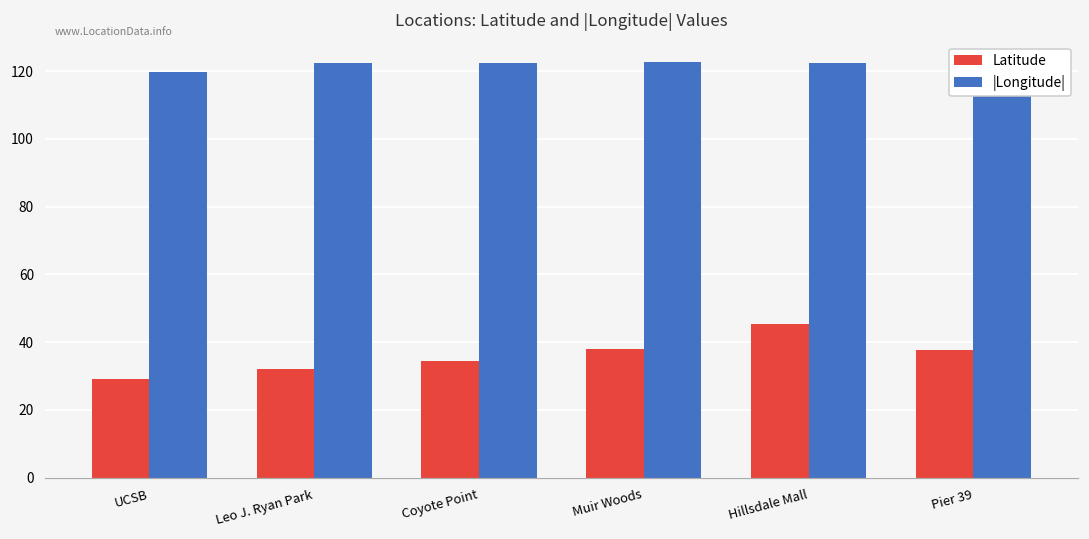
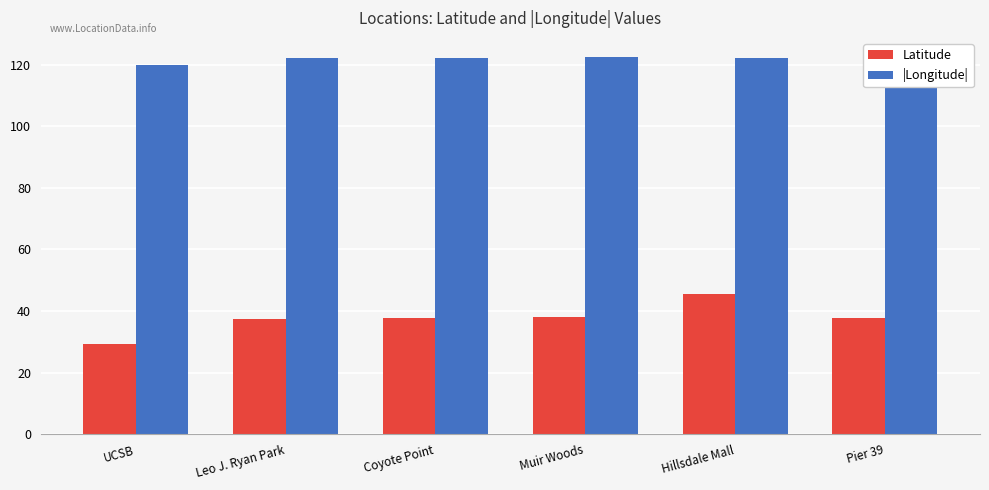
Latitude, Leo J. Ryan Park: 32 -> 38
Latitude, Coyote Point: 34 -> 38
